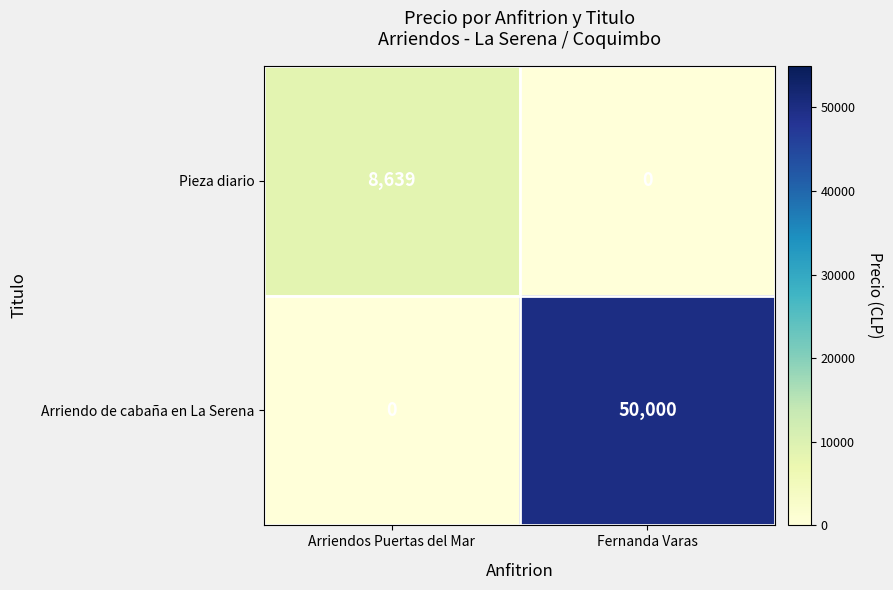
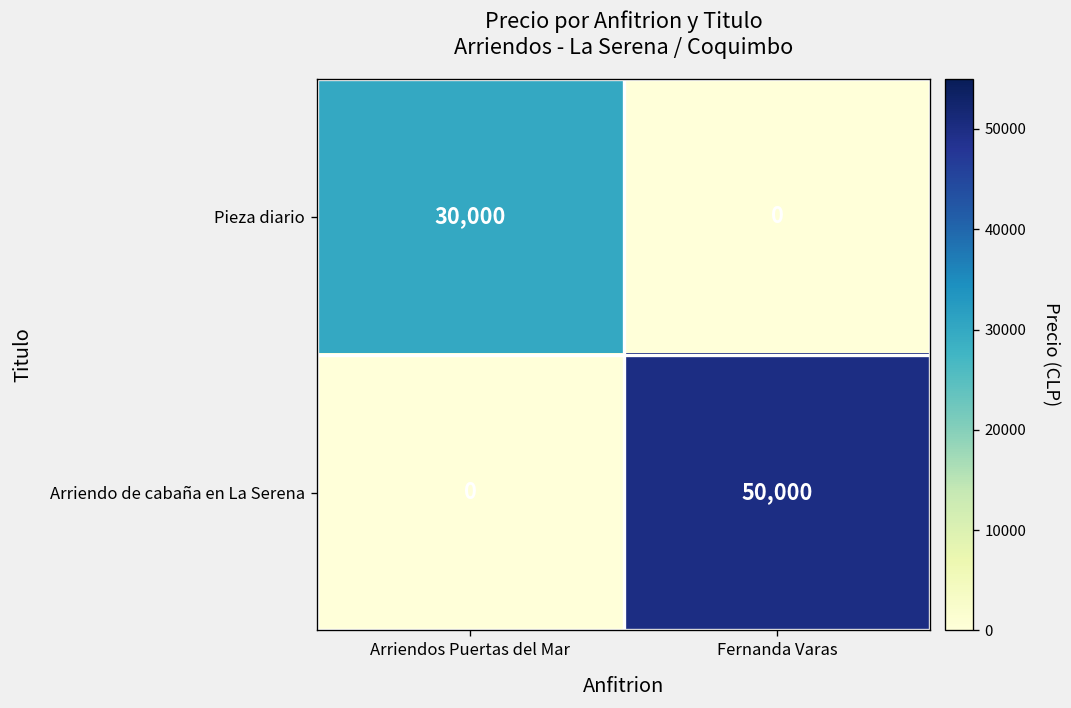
Pieza diario, Arriendos Puertas del Mar: 8,639 -> 30,000
